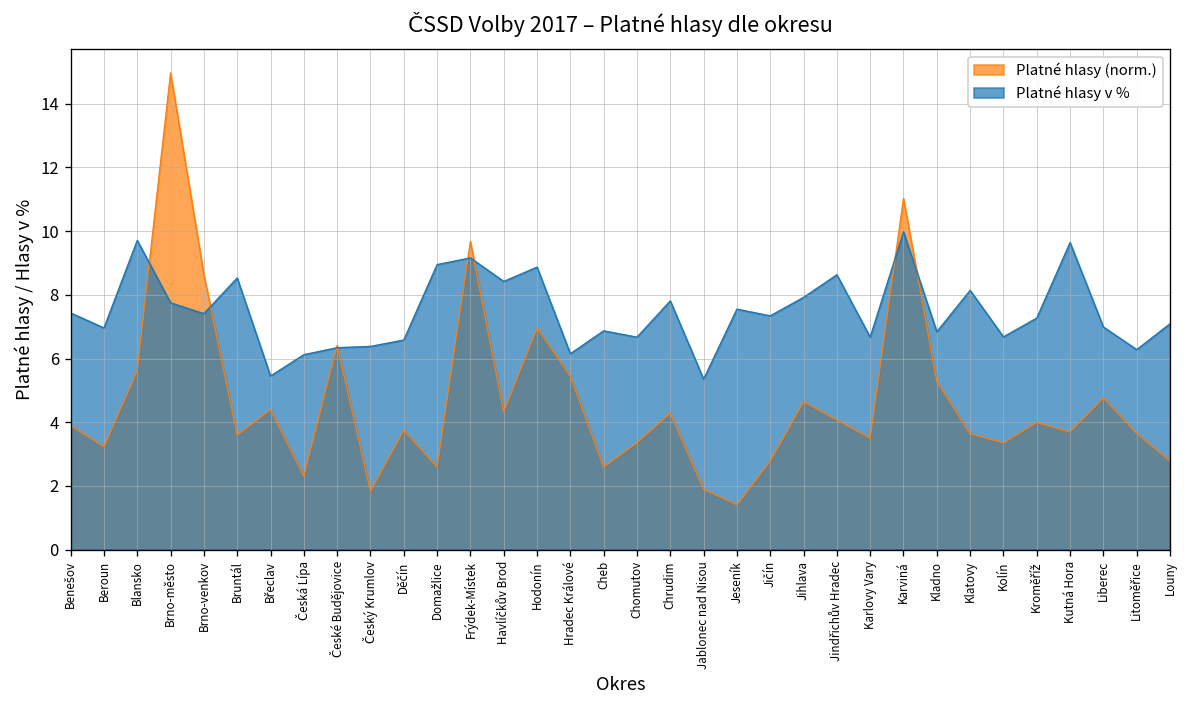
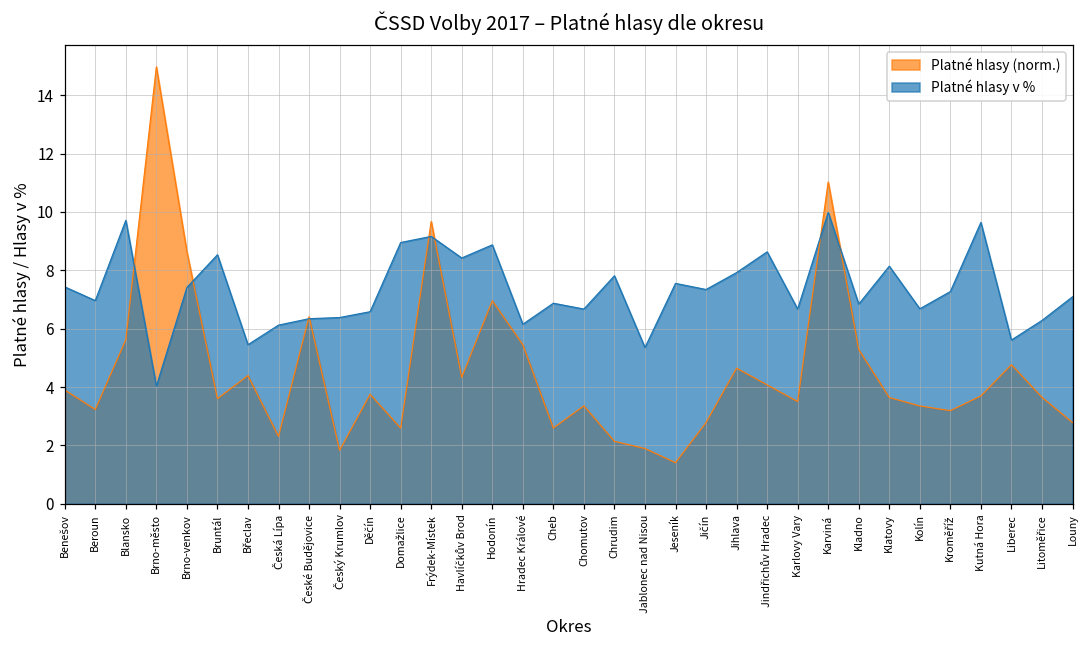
Platné hlasy v %, Brno-město: 7.8 -> 4.0
Platné hlasy (norm.), Chrudim: 4.3 -> 2.1
Platné hlasy (norm.), Kroměříž: 4.0 -> 3.2
Platné hlasy v %, Liberec: 7.0 -> 5.6
